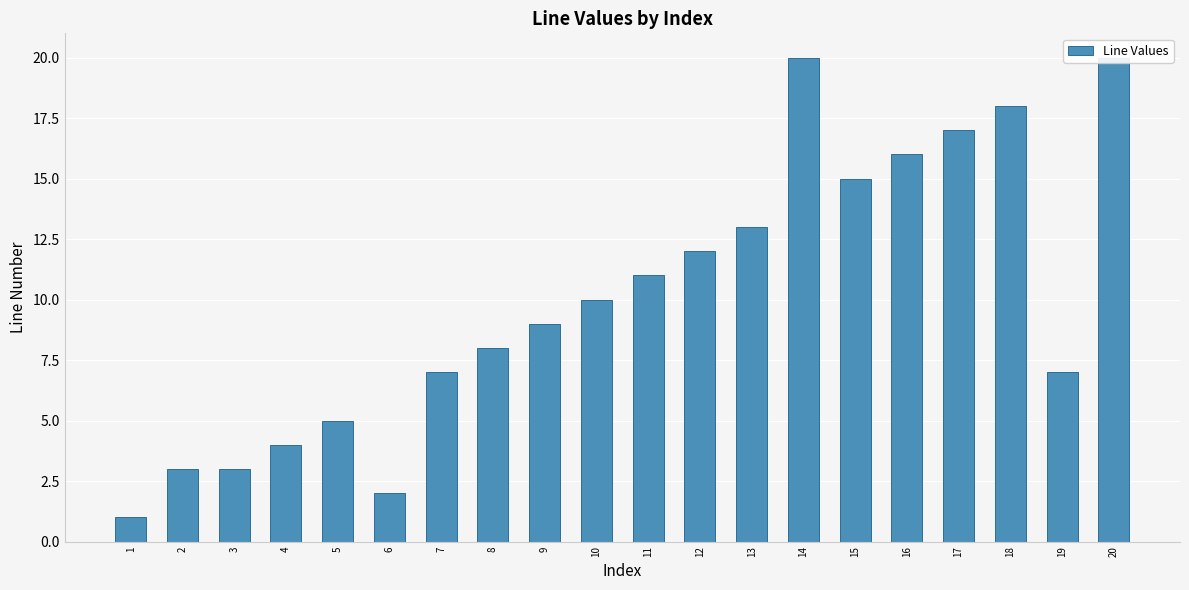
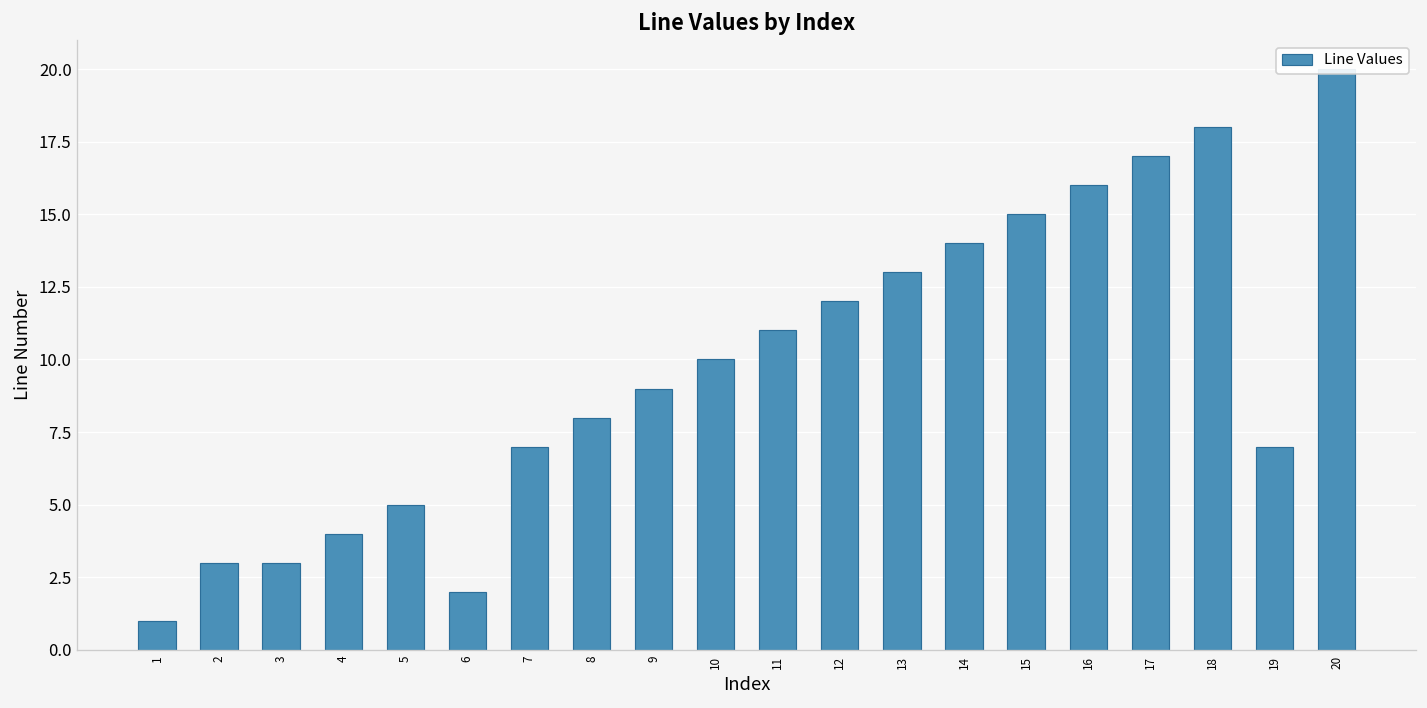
14: 20 -> 14
